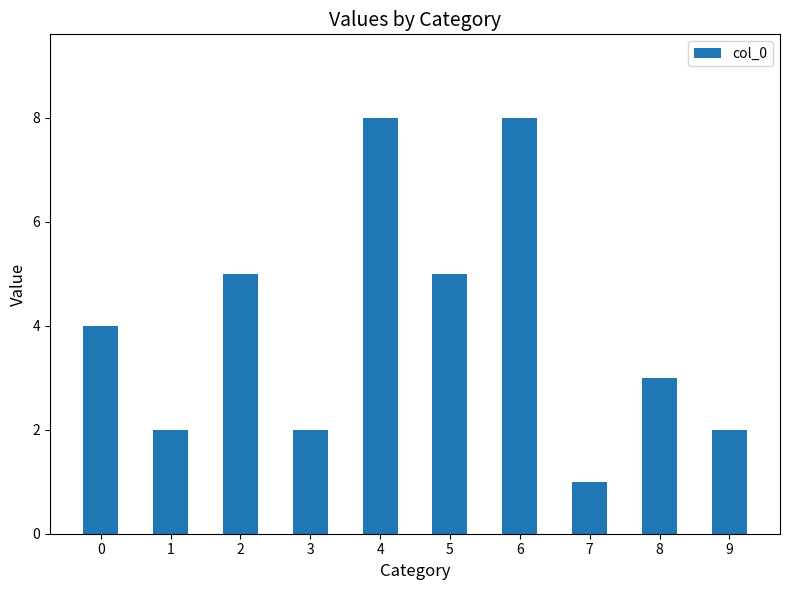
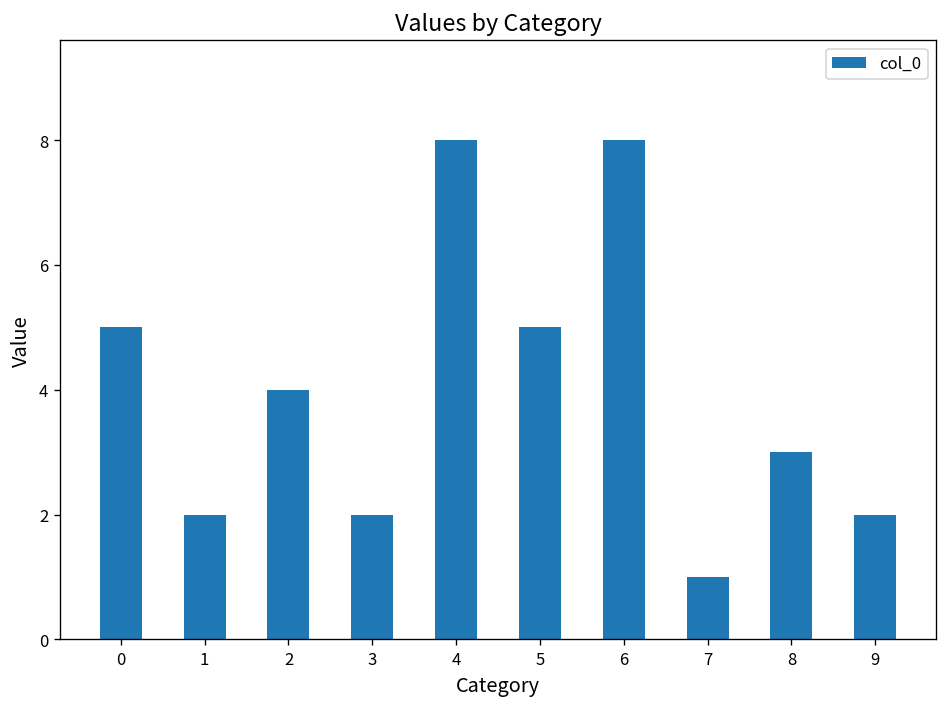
0: 4 -> 5
2: 5 -> 4
